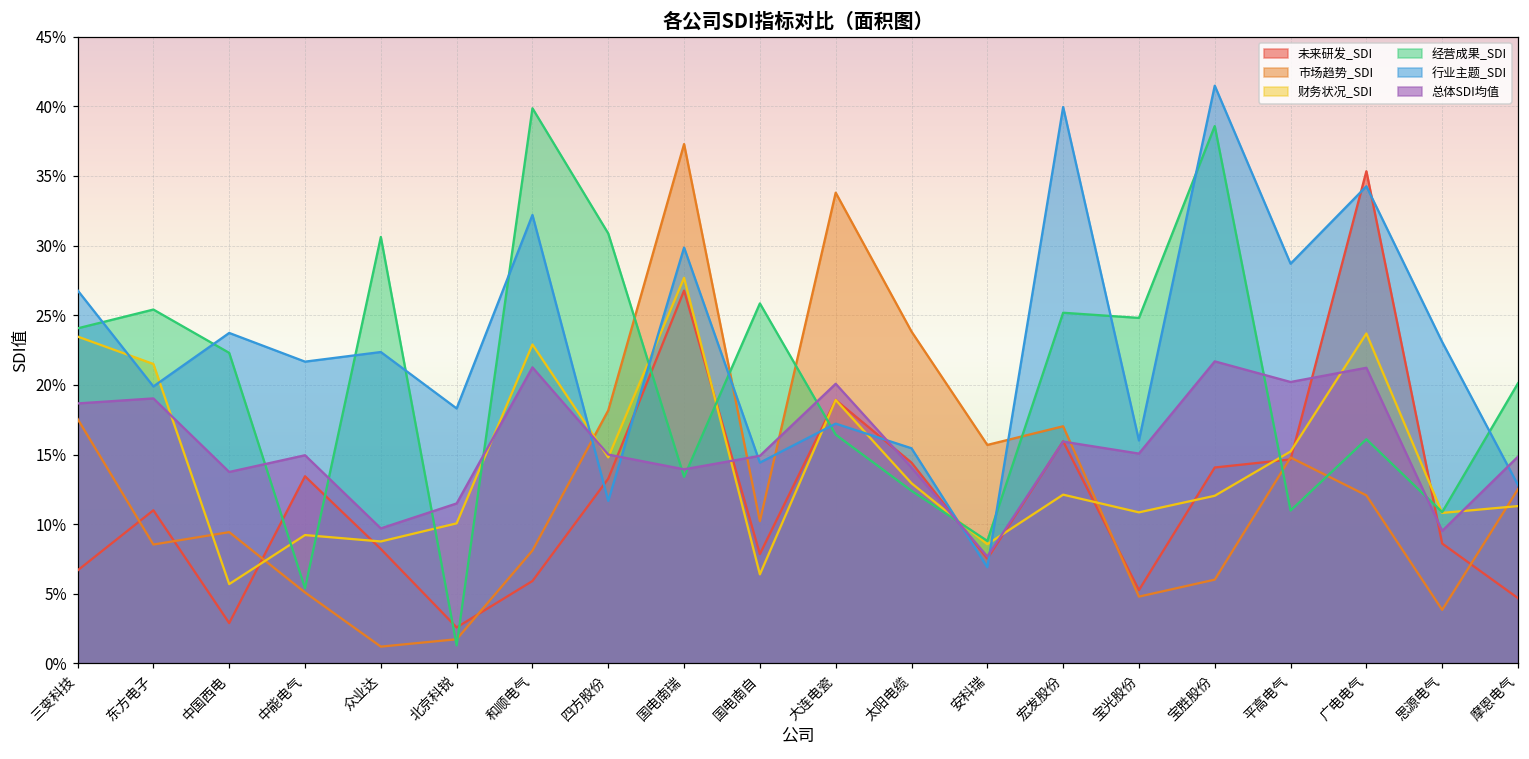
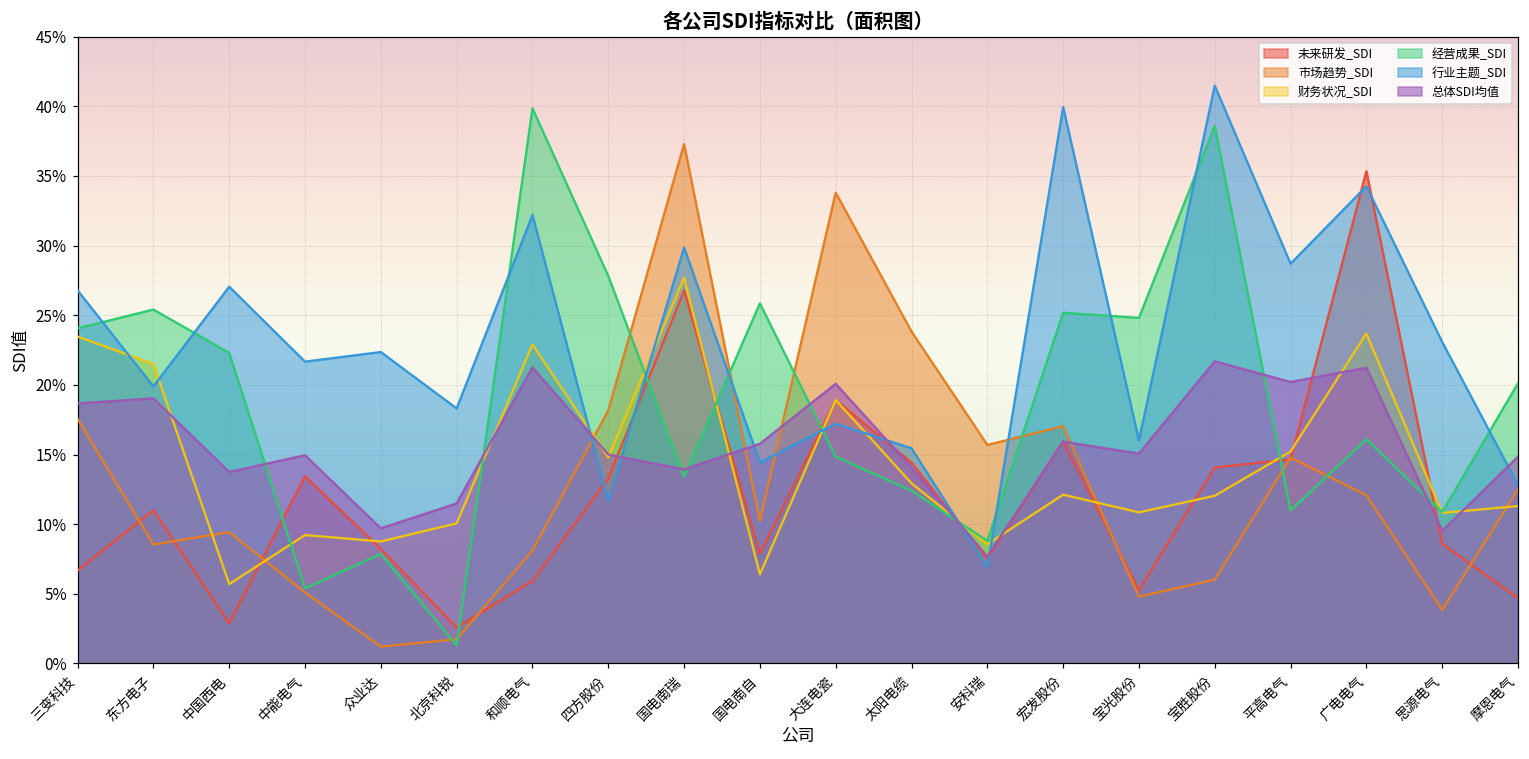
行业主题_SDI, 中国西电: 23.7% -> 27.1%
经营成果_SDI, 众业达: 30.6% -> 7.9%
经营成果_SDI, 四方股份: 30.9% -> 27.8%
总体SDI均值, 国电南自: 14.9% -> 15.8%
经营成果_SDI, 大连电瓷: 16.4% -> 14.9%
